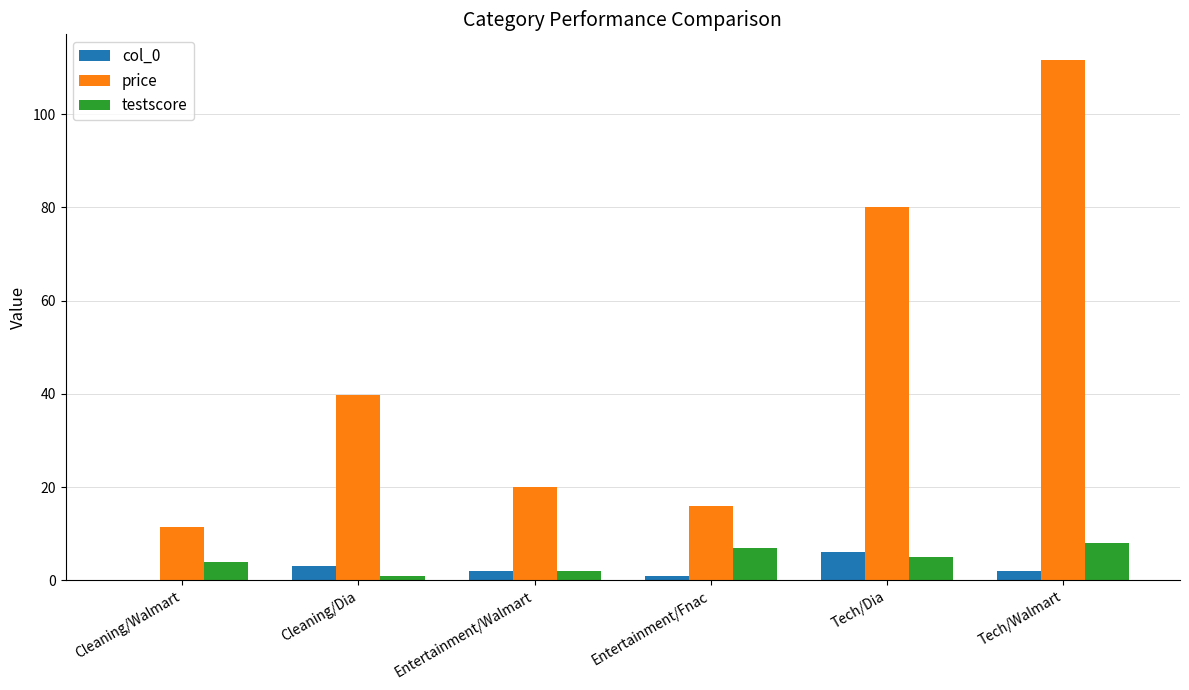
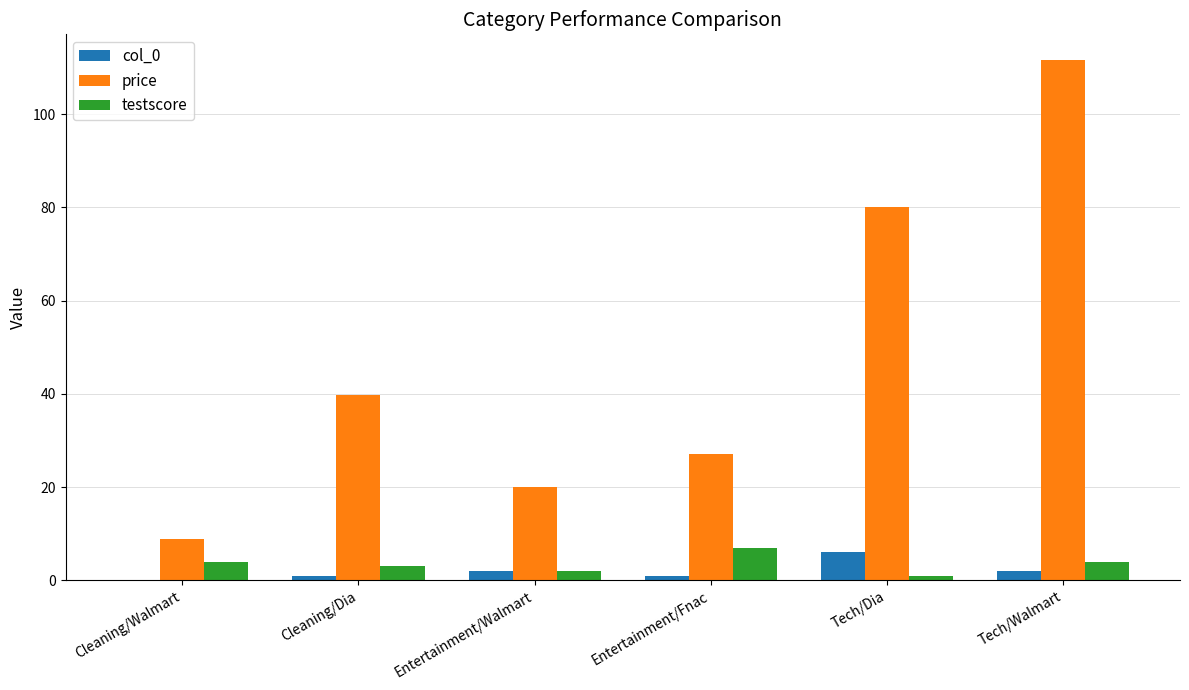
price, Cleaning/Walmart: 11 -> 9
col_0, Cleaning/Dia: 3 -> 1
testscore, Cleaning/Dia: 1 -> 3
price, Entertainment/Fnac: 16 -> 27
testscore, Tech/Dia: 5 -> 1
testscore, Tech/Walmart: 8 -> 4
